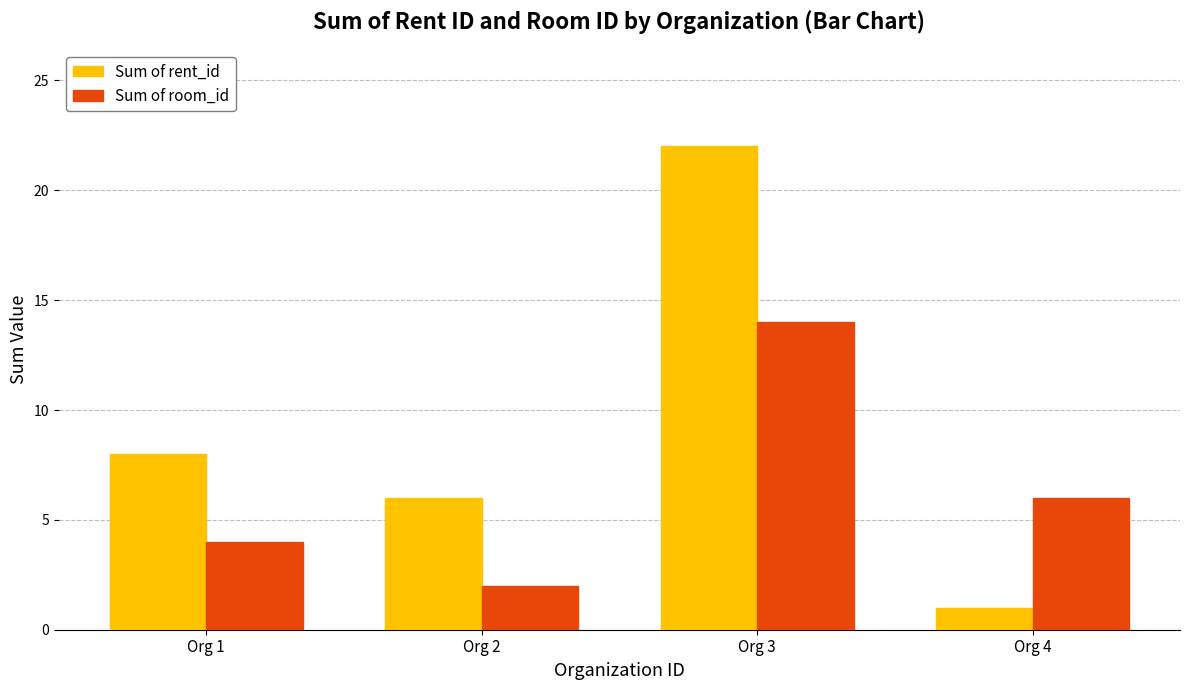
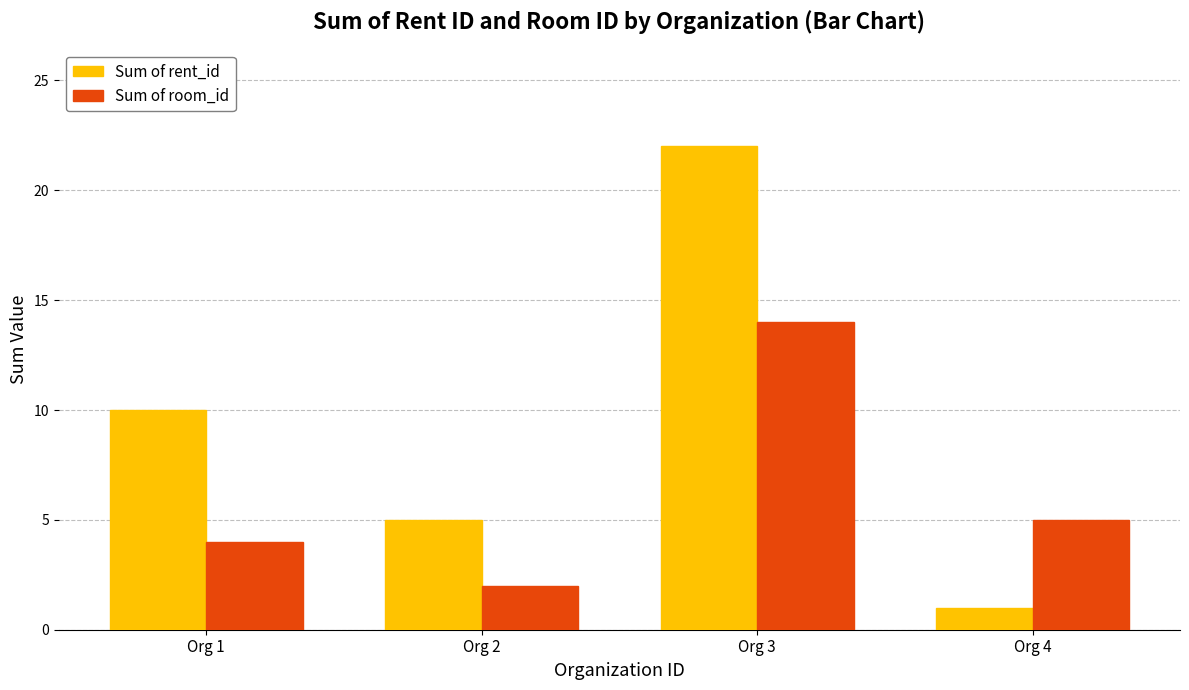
Sum of rent_id, Org 1: 8 -> 10
Sum of rent_id, Org 2: 6 -> 5
Sum of room_id, Org 4: 6 -> 5
